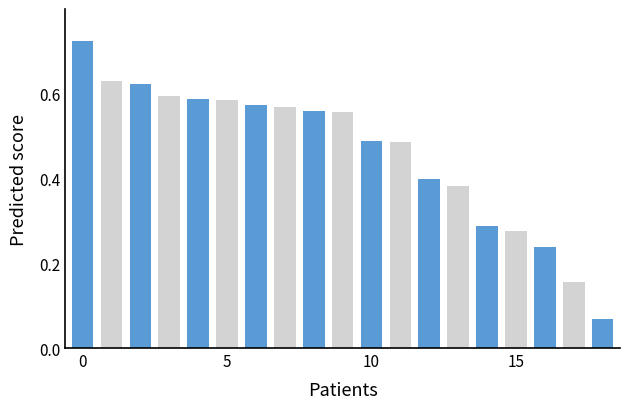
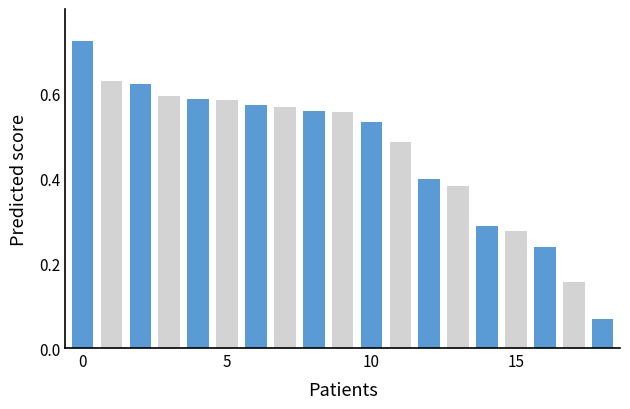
10: 0.49 -> 0.53
